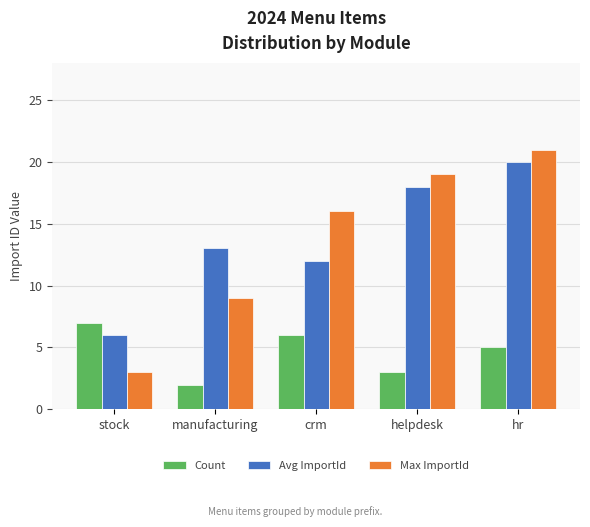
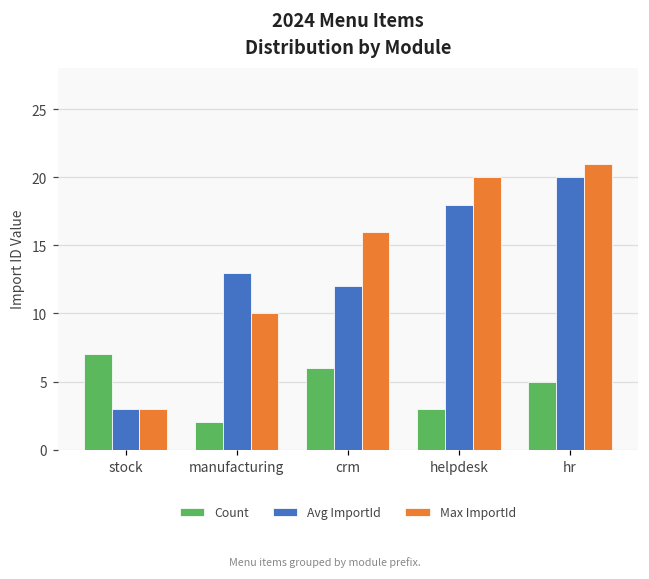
Avg ImportId, stock: 6 -> 3
Max ImportId, manufacturing: 9 -> 10
Max ImportId, helpdesk: 19 -> 20
